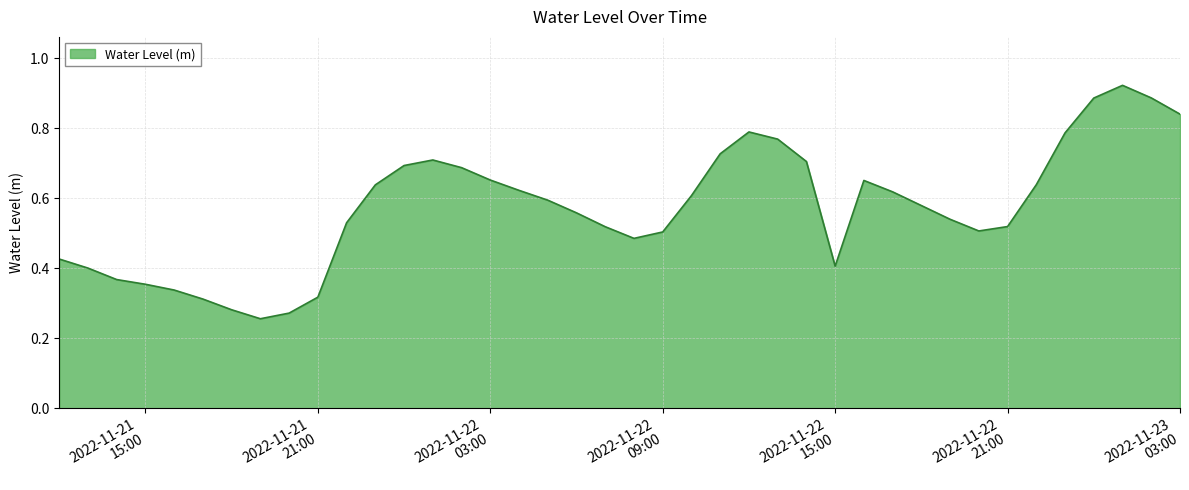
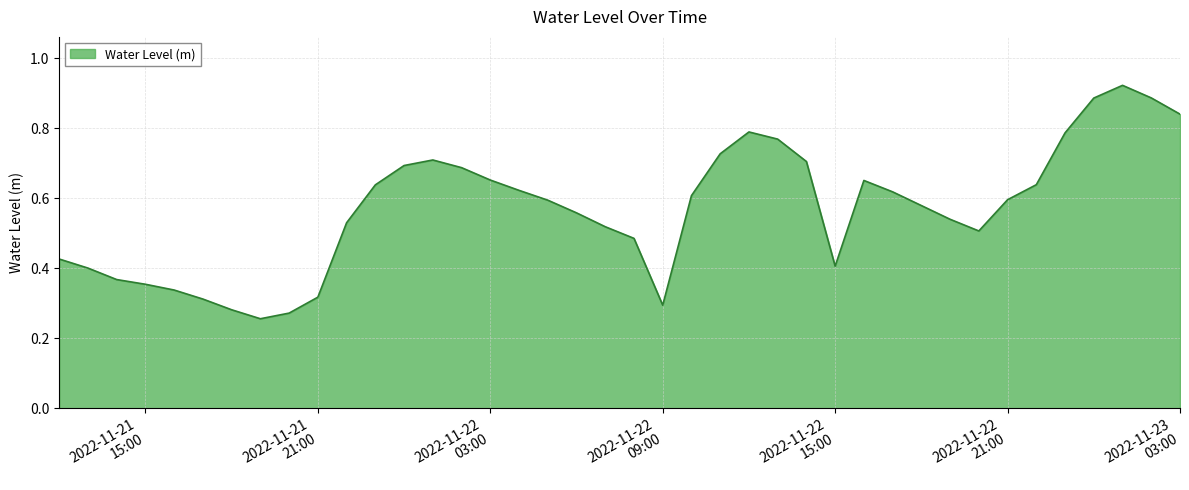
2022-11-22 09:00: 0.50 -> 0.29
2022-11-22 21:00: 0.52 -> 0.60
